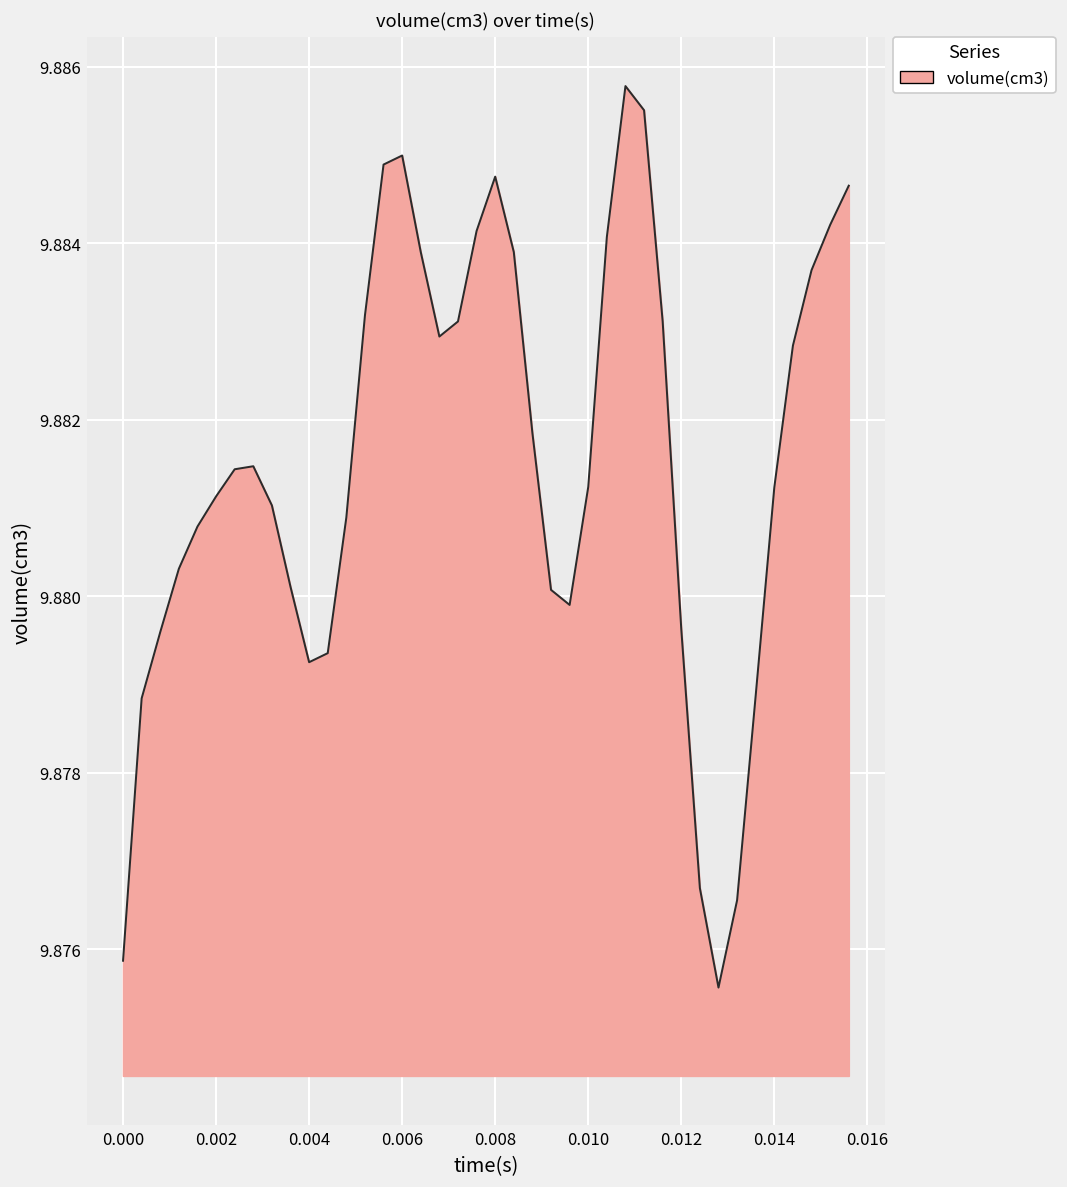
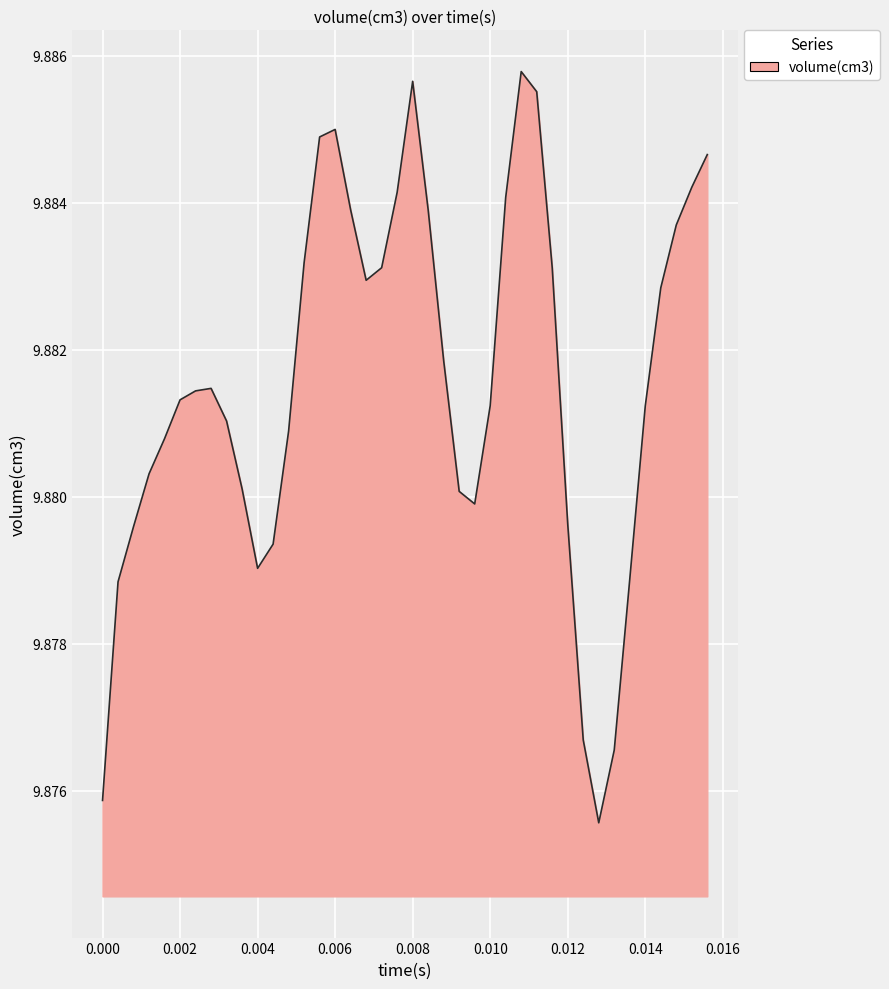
0.002: 9.8811 -> 9.8813
0.004: 9.8793 -> 9.8790
0.008: 9.8848 -> 9.8857
